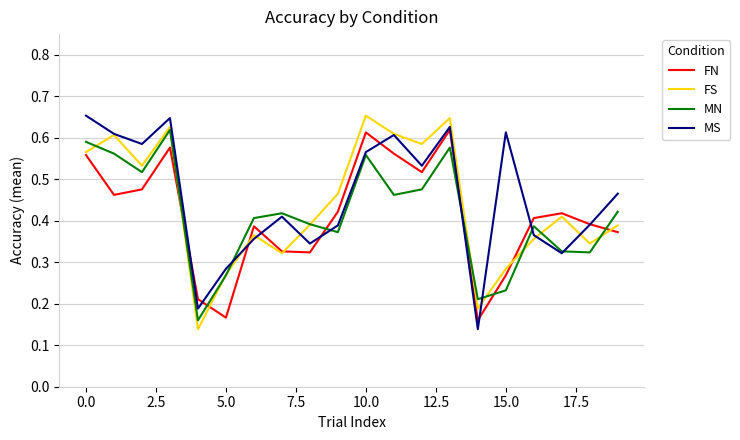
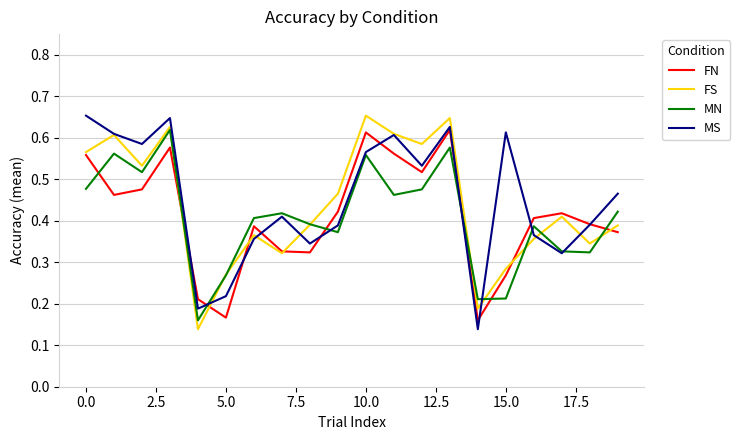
MN, 0.0: 0.59 -> 0.48
MS, 5.0: 0.28 -> 0.22
MN, 15.0: 0.23 -> 0.21
